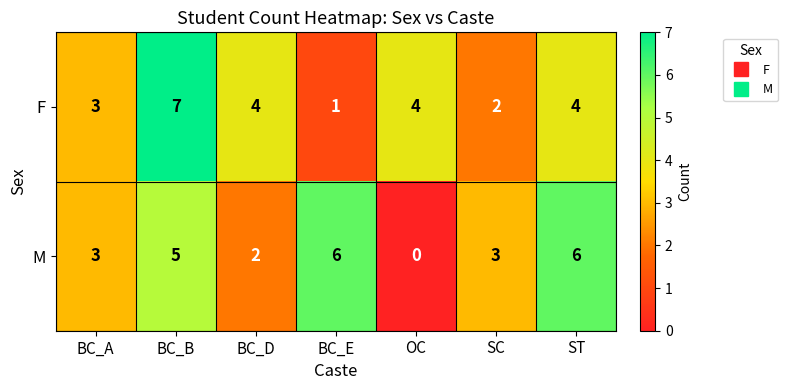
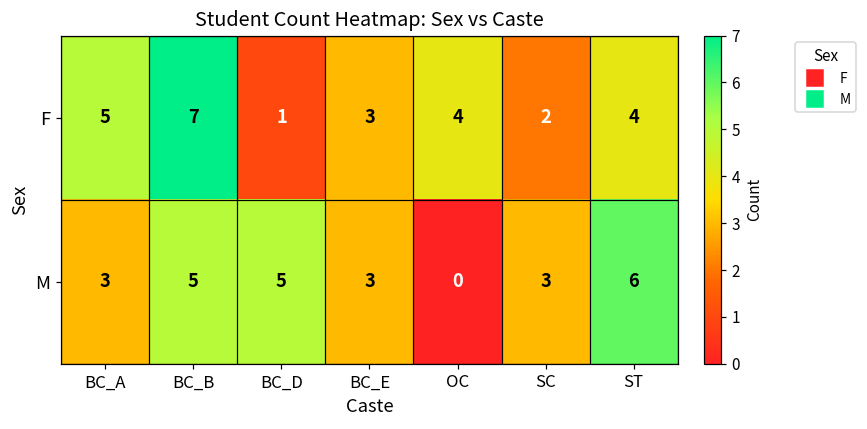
F, BC_A: 3 -> 5
F, BC_D: 4 -> 1
F, BC_E: 1 -> 3
M, BC_D: 2 -> 5
M, BC_E: 6 -> 3
